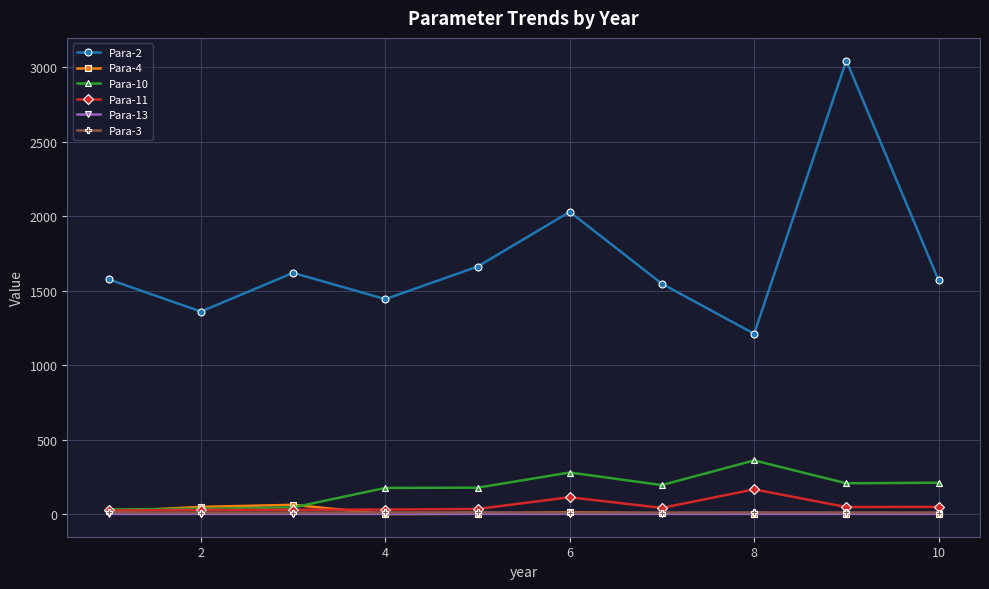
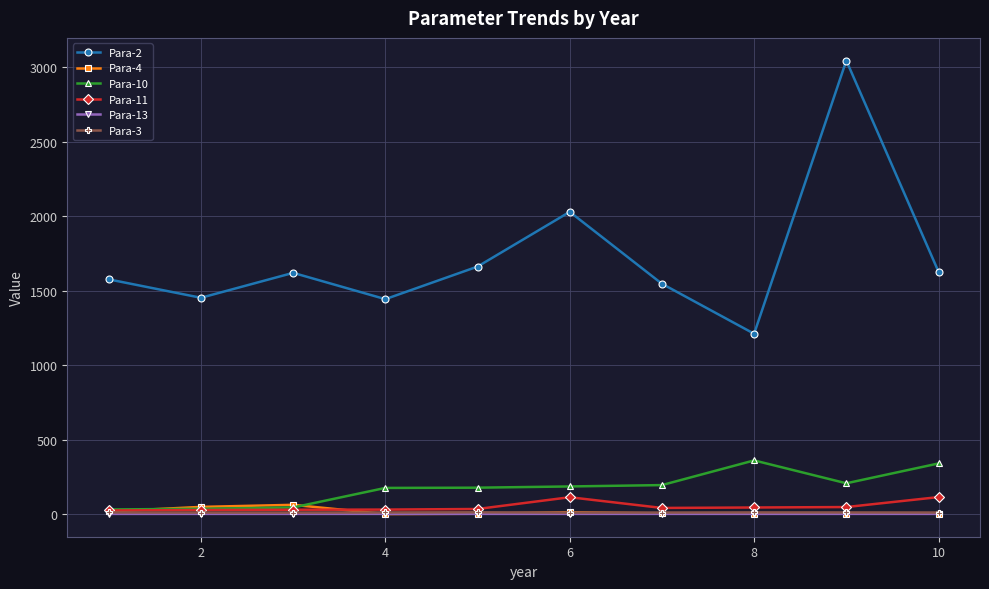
Para-2, 2: 1360 -> 1450
Para-10, 6: 280 -> 190
Para-11, 8: 170 -> 40
Para-2, 10: 1570 -> 1630
Para-10, 10: 210 -> 340
Para-11, 10: 50 -> 110
